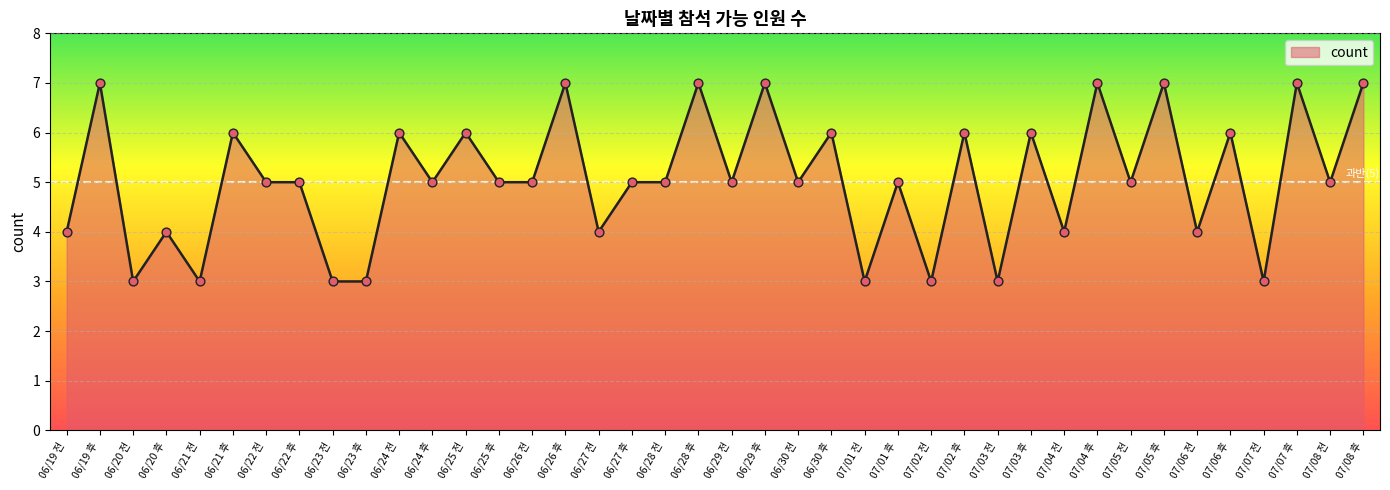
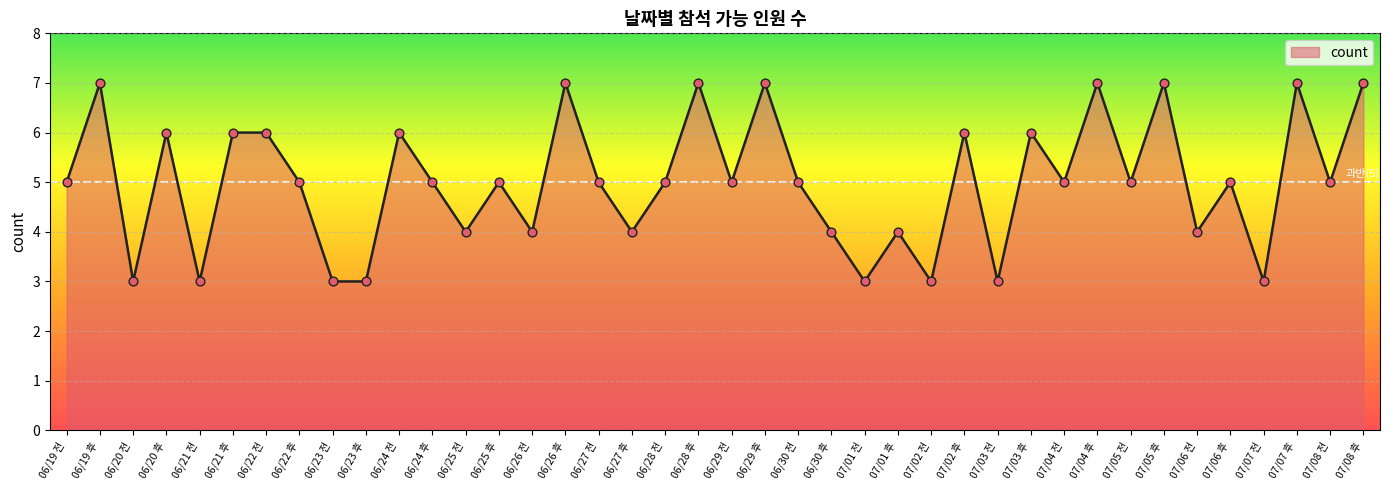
06/19 전: 4 -> 5
06/20 후: 4 -> 6
06/22 전: 5 -> 6
06/25 전: 6 -> 4
06/26 전: 5 -> 4
06/27 전: 4 -> 5
06/27 후: 5 -> 4
06/30 후: 6 -> 4
07/01 후: 5 -> 4
07/04 전: 4 -> 5
07/06 후: 6 -> 5
